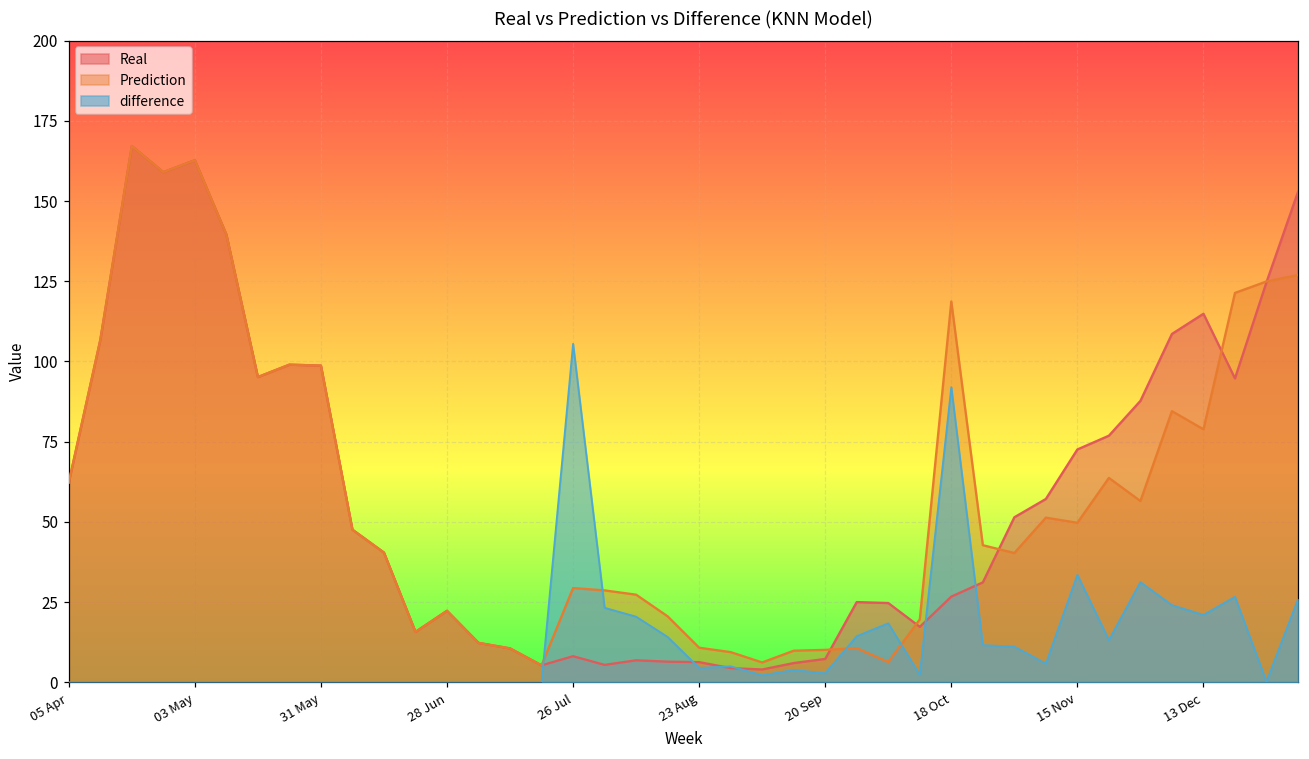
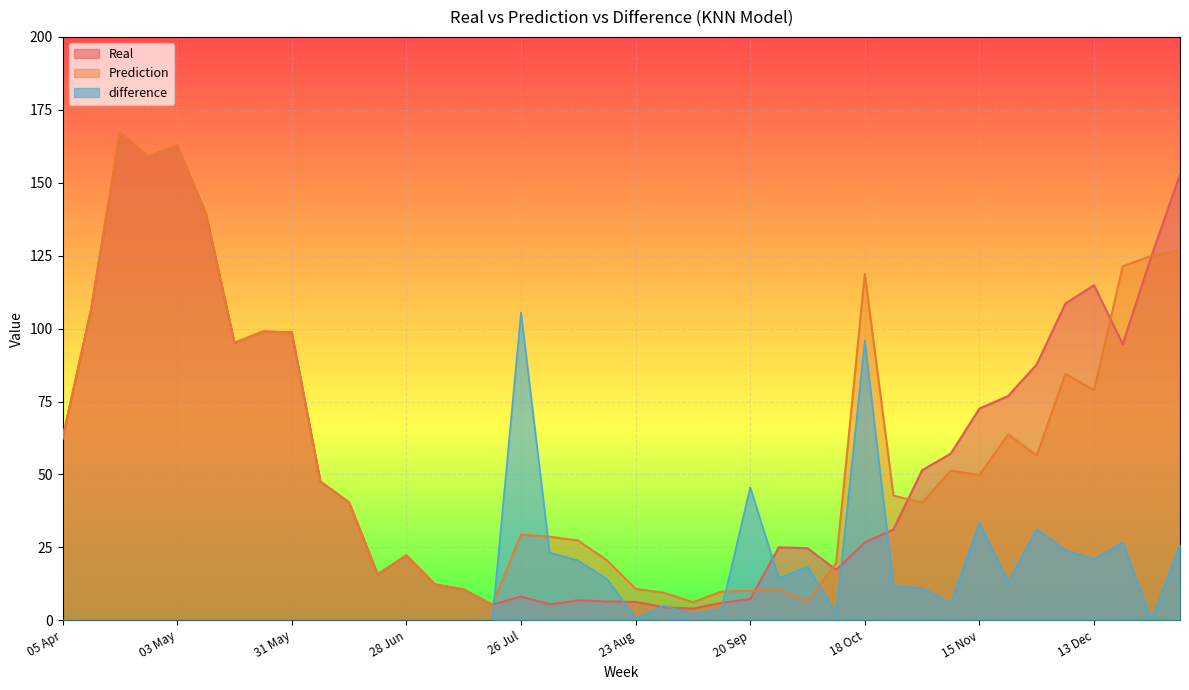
difference, 23 Aug: 4 -> 1
difference, 20 Sep: 3 -> 46
difference, 18 Oct: 92 -> 96
